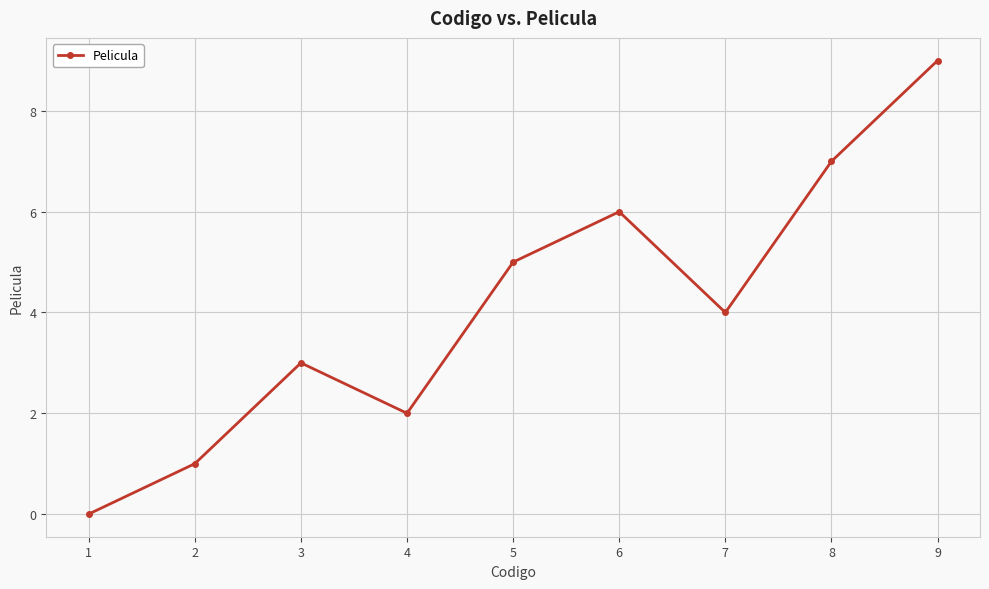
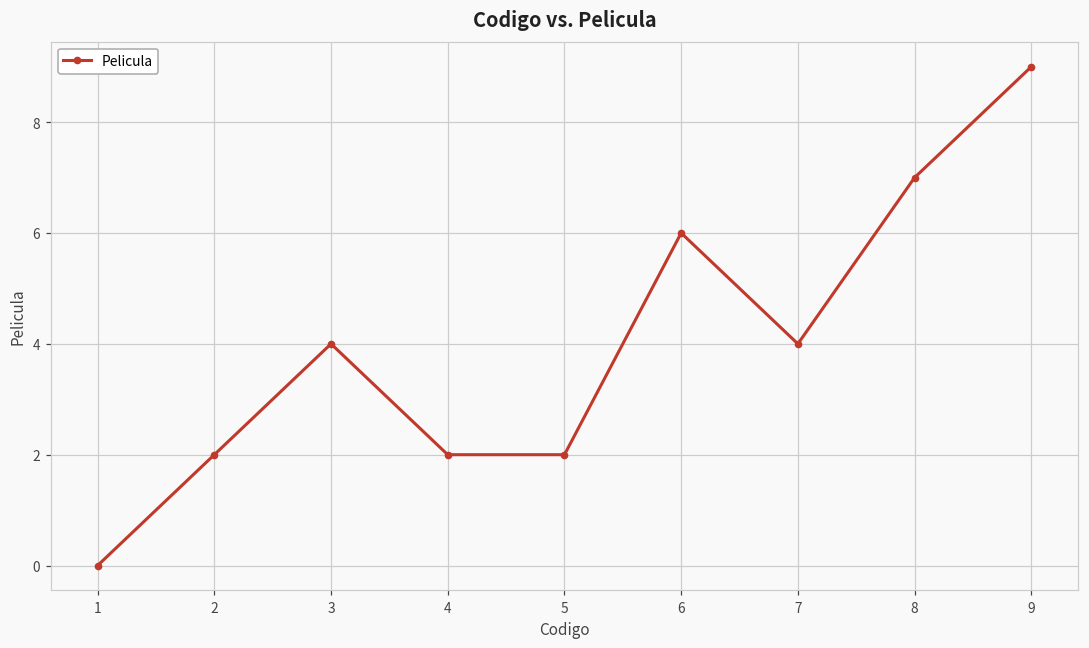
2: 1 -> 2
3: 3 -> 4
5: 5 -> 2
